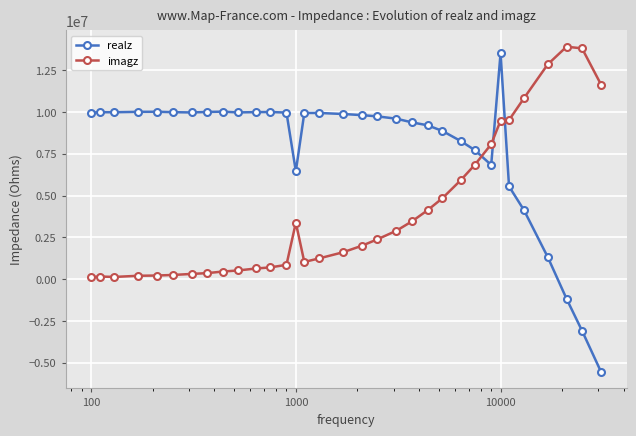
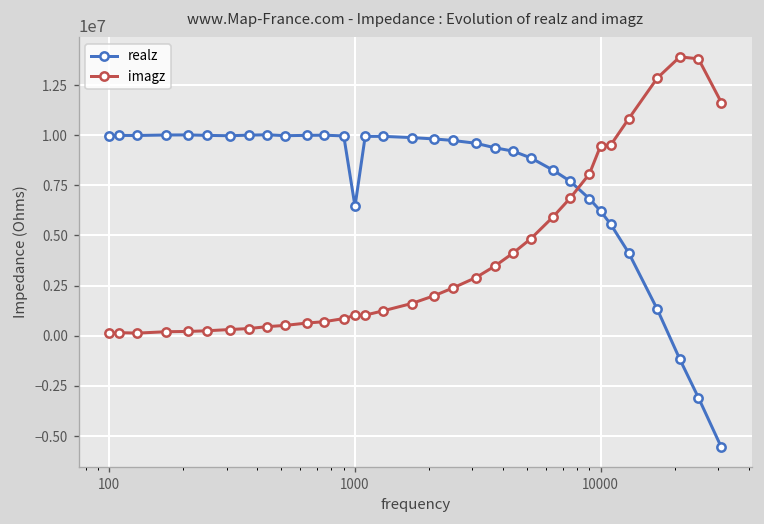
imagz, 1000: 3400000 -> 1000000
realz, 10000: 13500000 -> 6200000
